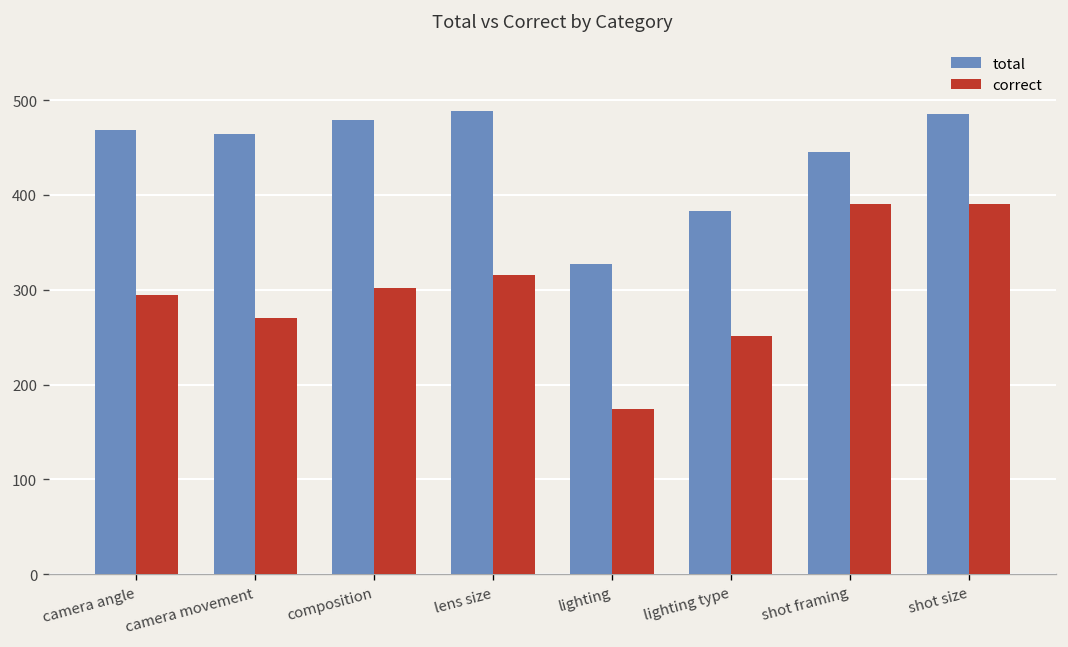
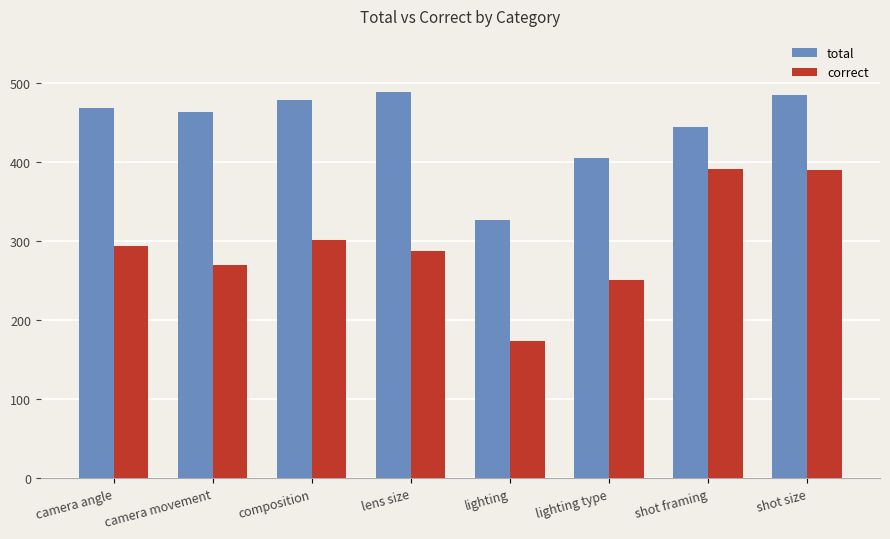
correct, lens size: 320 -> 290
total, lighting type: 380 -> 410
